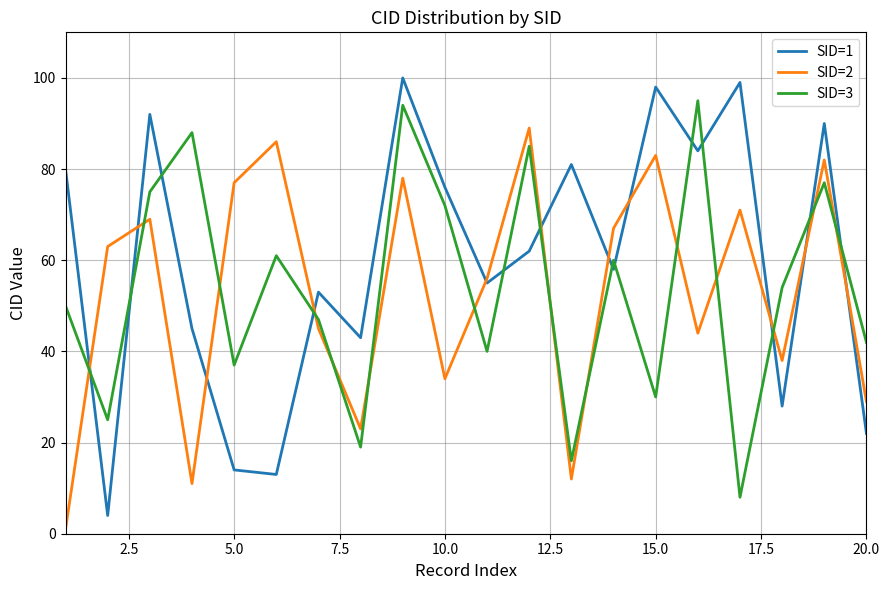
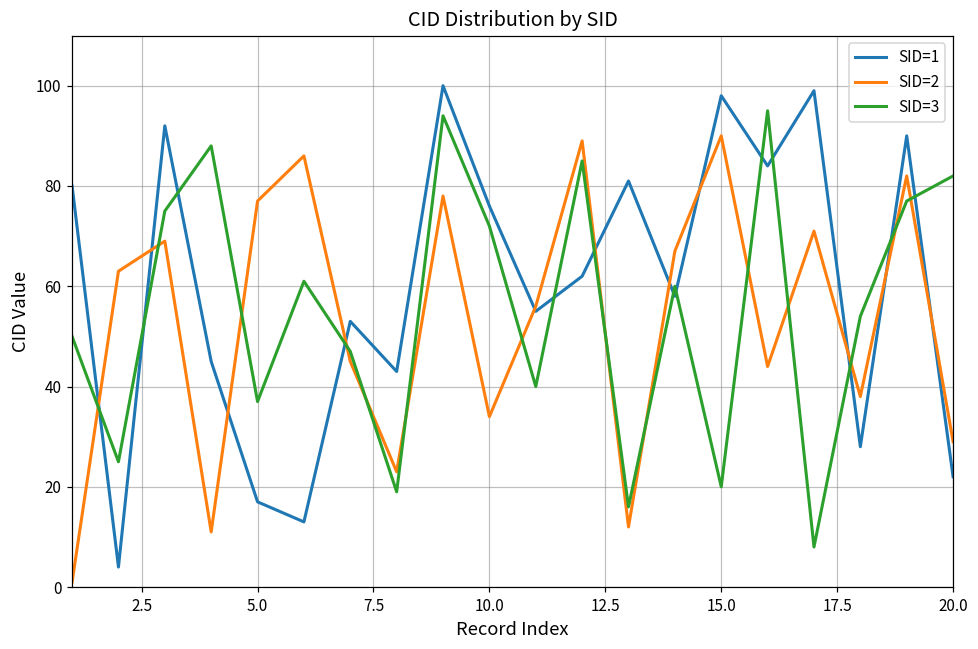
SID=1, 5.0: 14 -> 17
SID=2, 15.0: 83 -> 90
SID=3, 15.0: 30 -> 20
SID=3, 20.0: 42 -> 82
